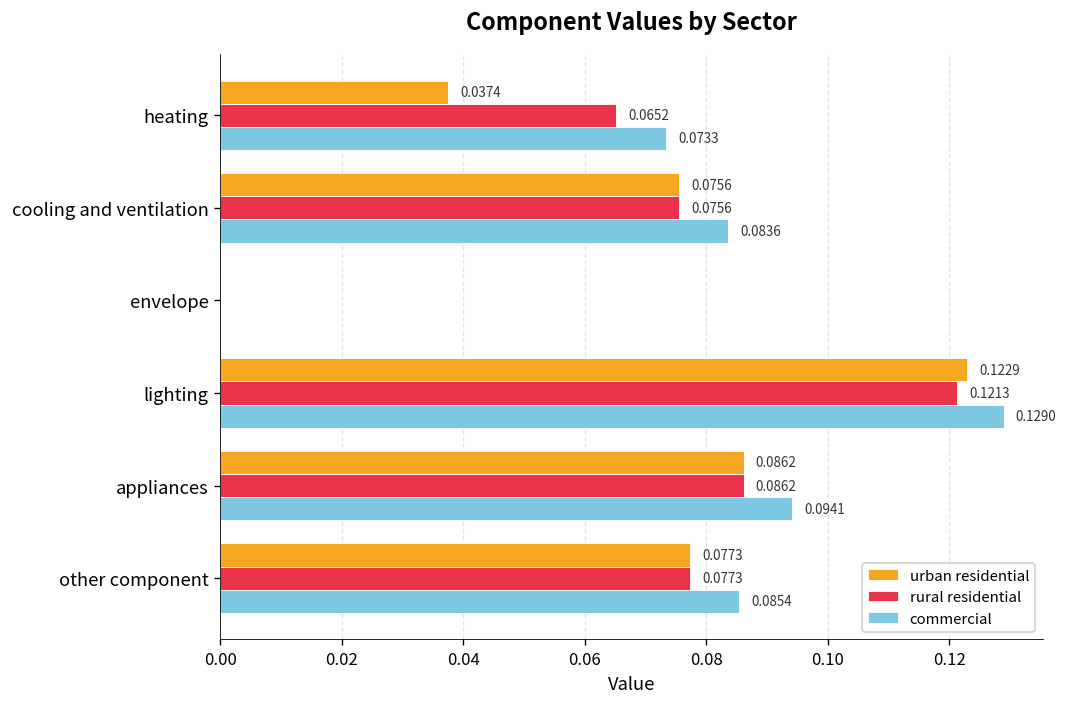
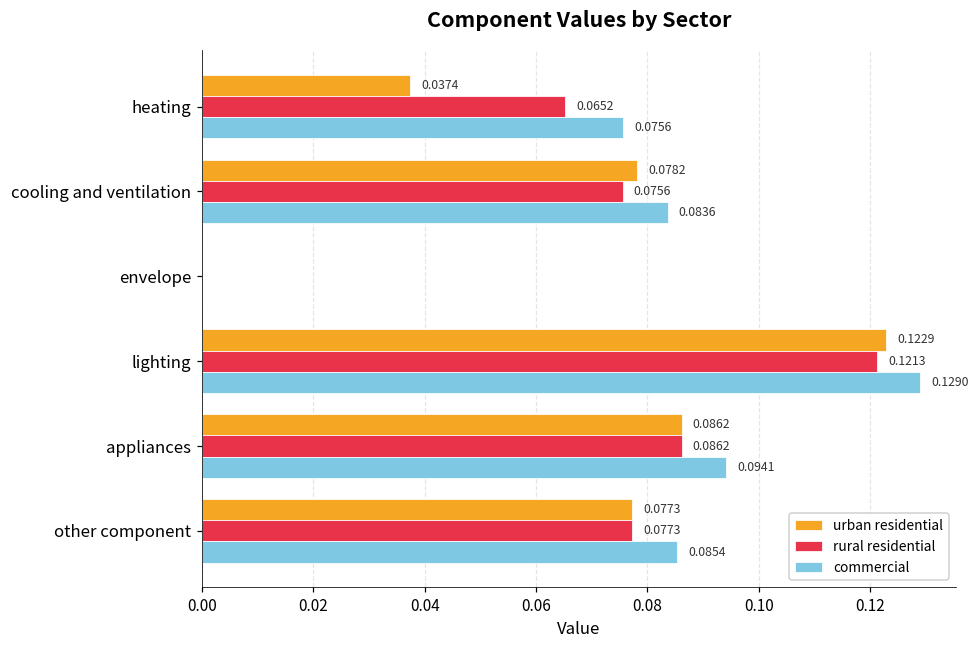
commercial, heating: 0.0733 -> 0.0756
urban residential, cooling and ventilation: 0.0756 -> 0.0782
